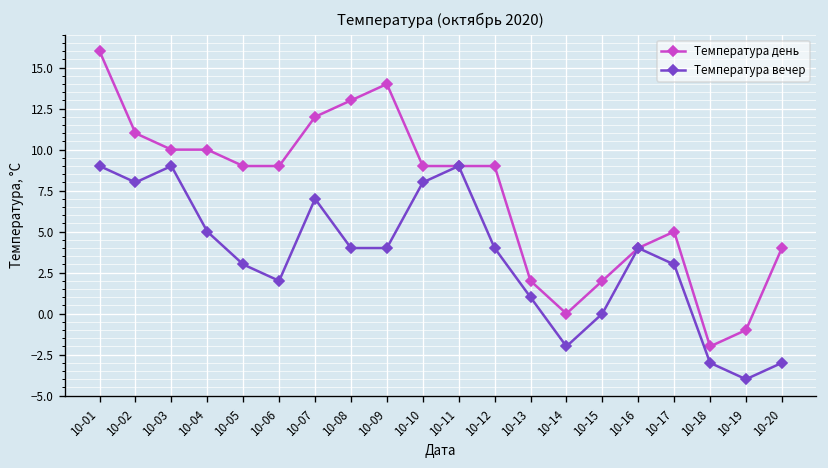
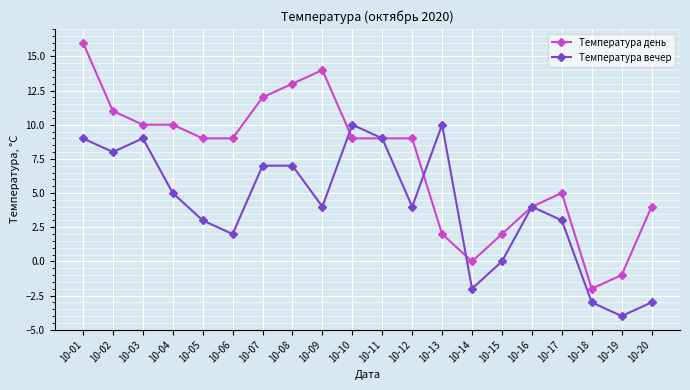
Температура вечер, 10-08: 4 -> 7
Температура вечер, 10-10: 8 -> 10
Температура вечер, 10-13: 1 -> 10
